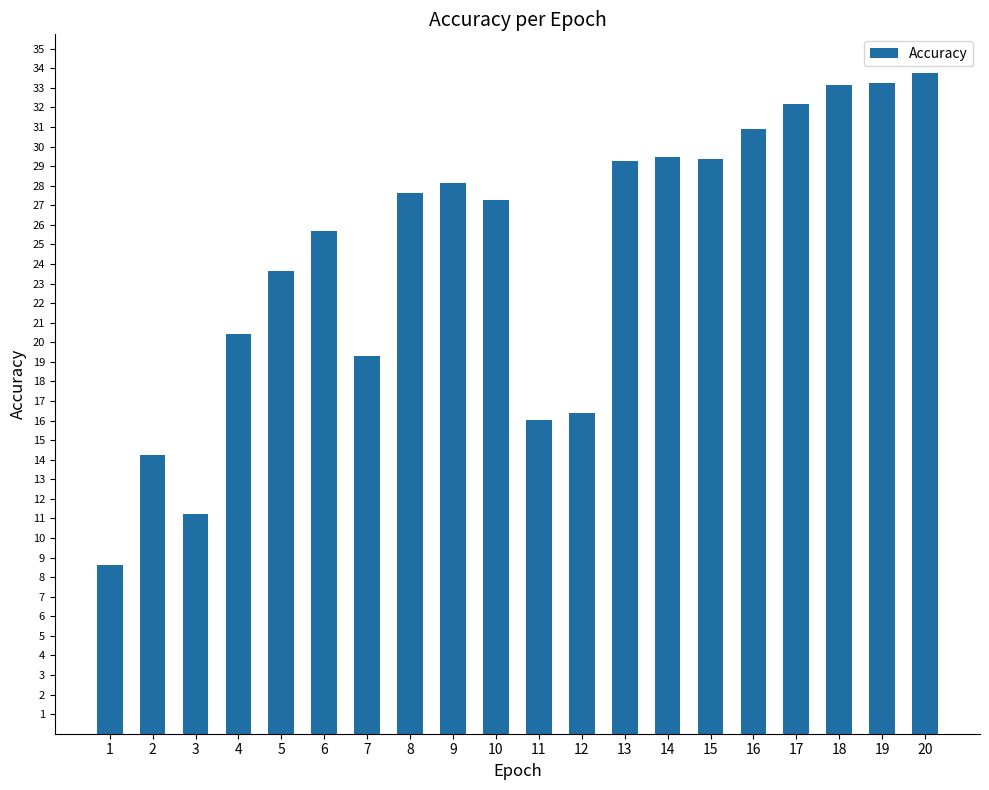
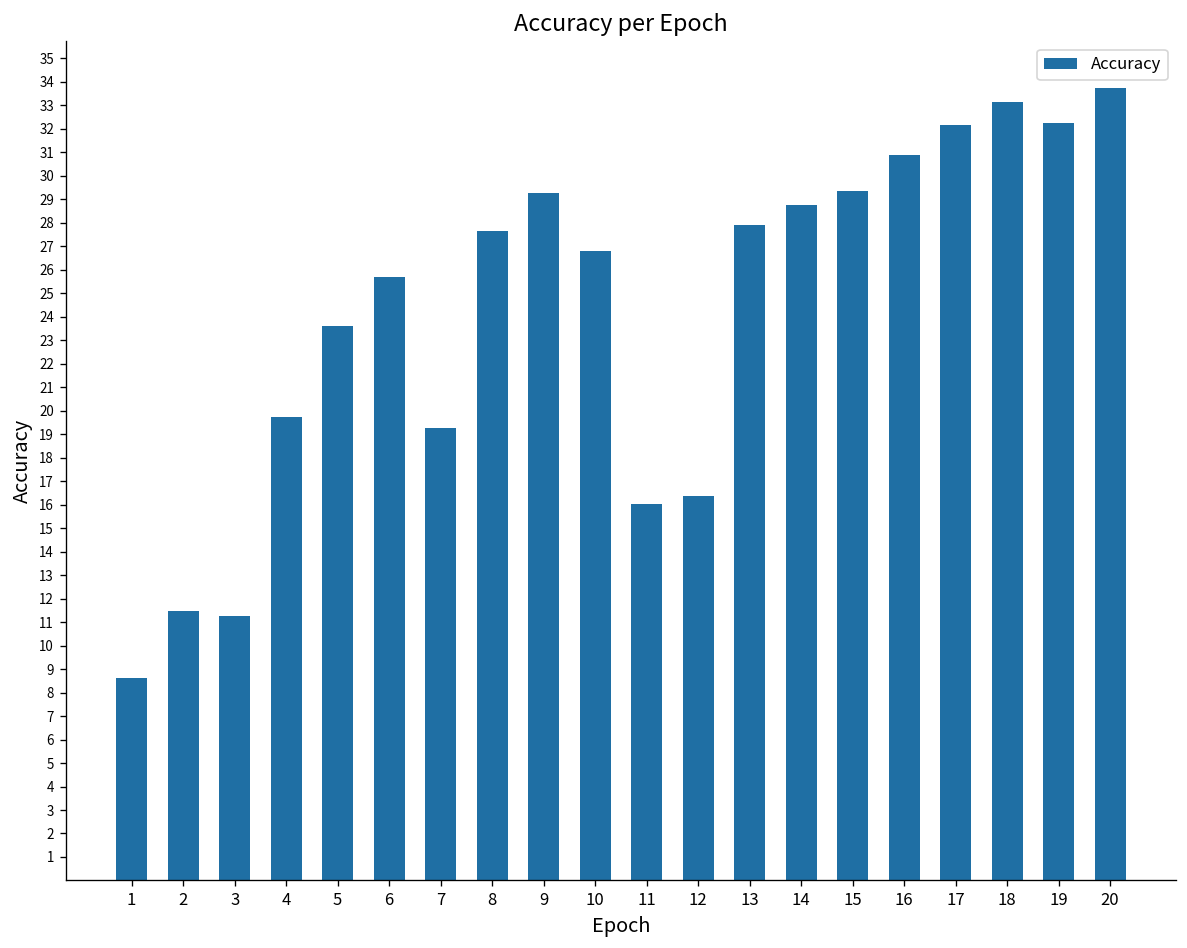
2: 14.3 -> 11.5
4: 20.4 -> 19.7
9: 28.1 -> 29.3
10: 27.2 -> 26.8
13: 29.2 -> 27.9
14: 29.4 -> 28.8
19: 33.2 -> 32.2
